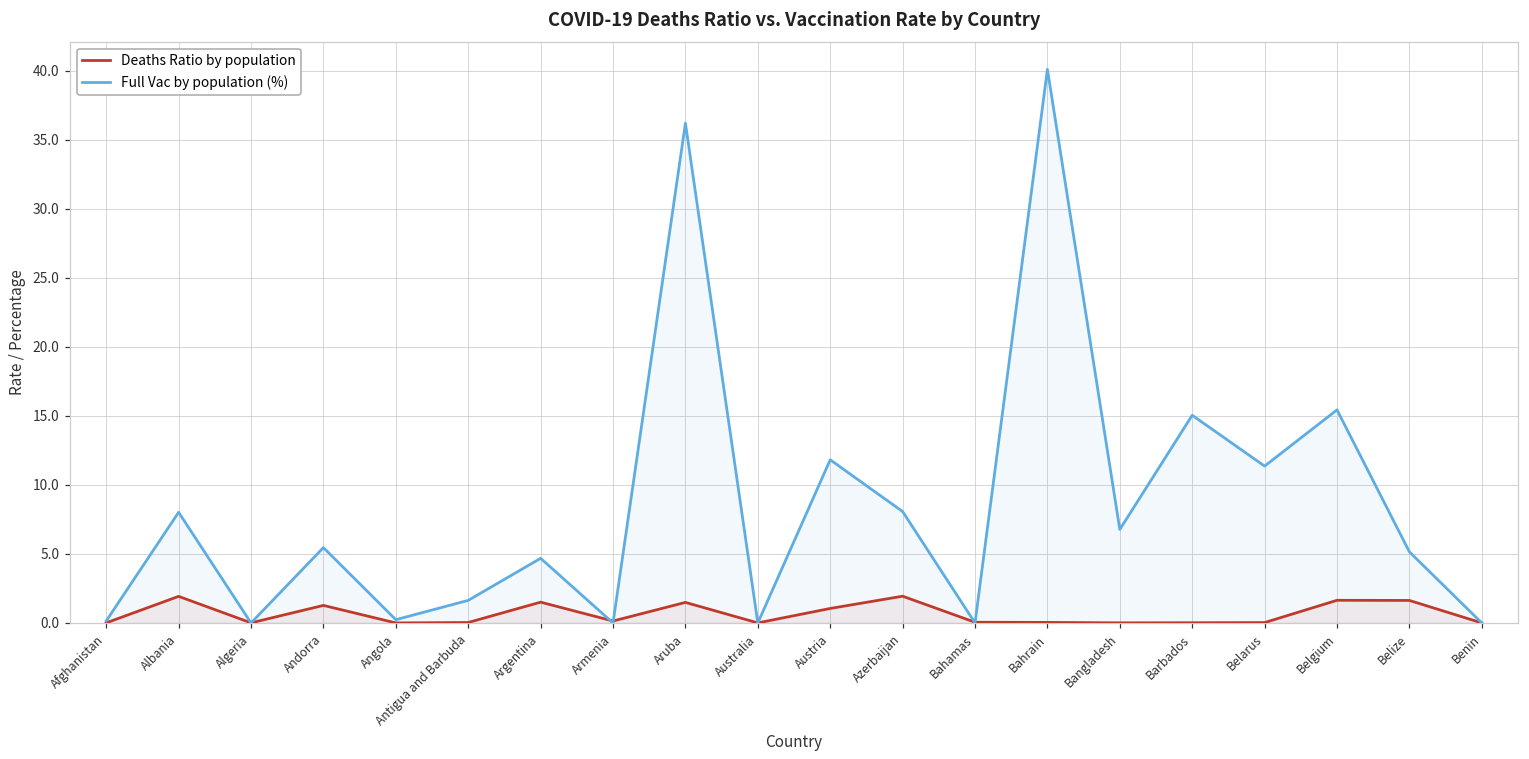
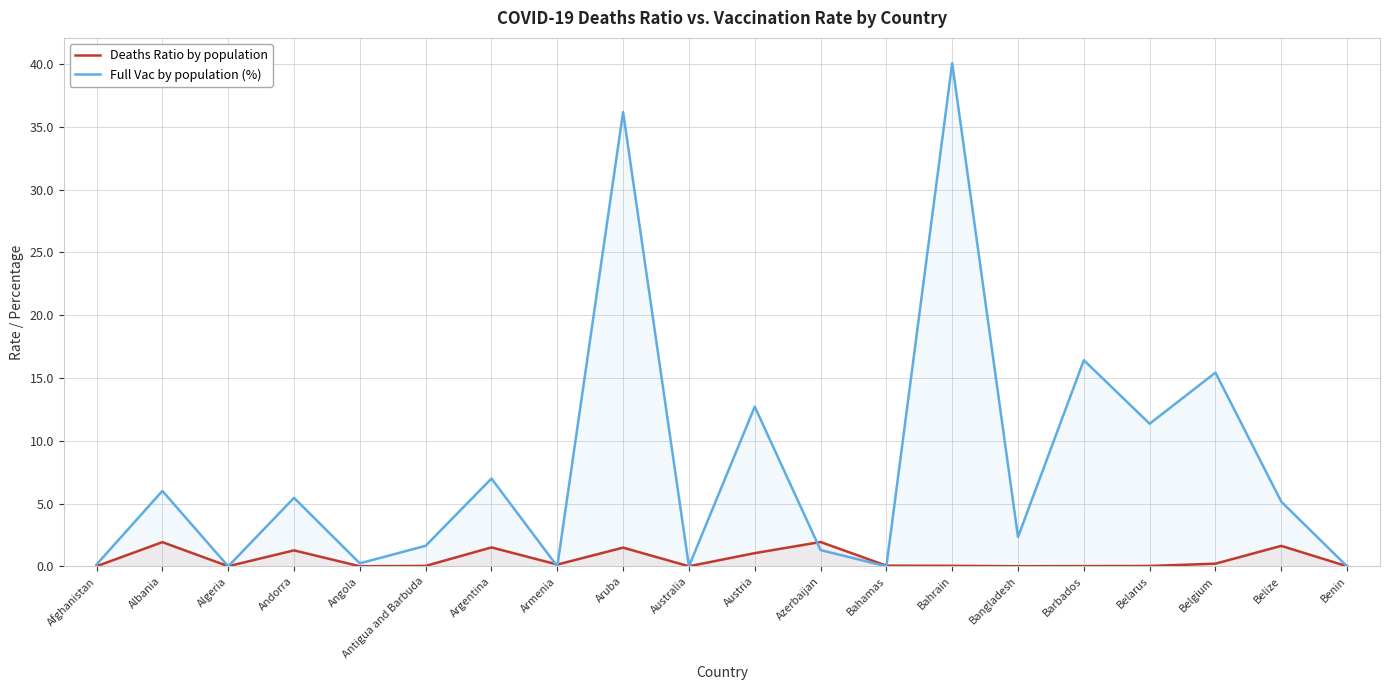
Full Vac by population (%), Albania: 8.0 -> 6.0
Full Vac by population (%), Argentina: 4.7 -> 7.0
Full Vac by population (%), Austria: 11.8 -> 12.7
Full Vac by population (%), Azerbaijan: 8.1 -> 1.3
Full Vac by population (%), Bangladesh: 6.8 -> 2.3
Full Vac by population (%), Barbados: 15.0 -> 16.4
Deaths Ratio by population, Belgium: 1.6 -> 0.2
